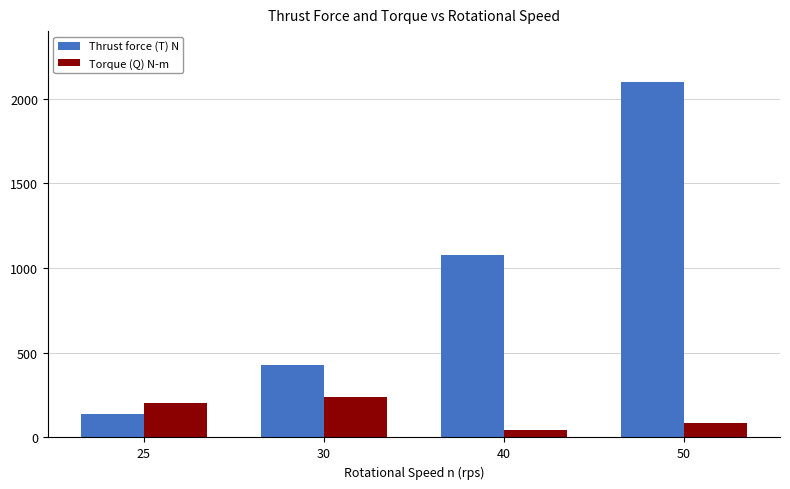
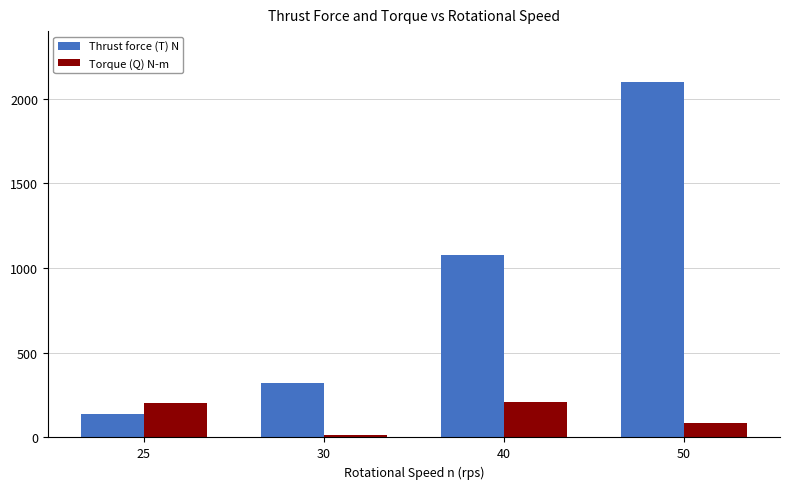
Thrust force (T) N, 30: 430 -> 320
Torque (Q) N-m, 30: 240 -> 20
Torque (Q) N-m, 40: 50 -> 210
